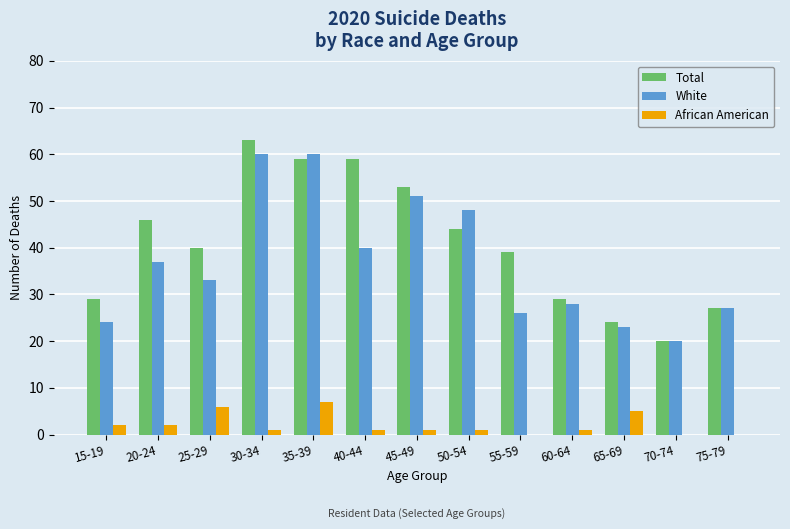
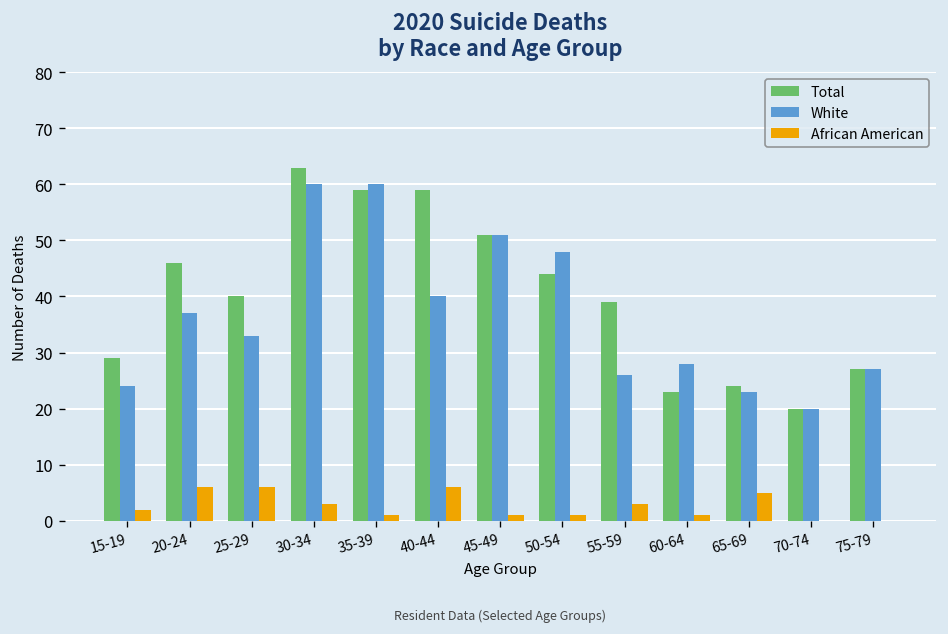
African American, 20-24: 2 -> 6
African American, 30-34: 1 -> 3
African American, 35-39: 7 -> 1
African American, 40-44: 1 -> 6
Total, 45-49: 53 -> 51
African American, 55-59: 0 -> 3
Total, 60-64: 29 -> 23
